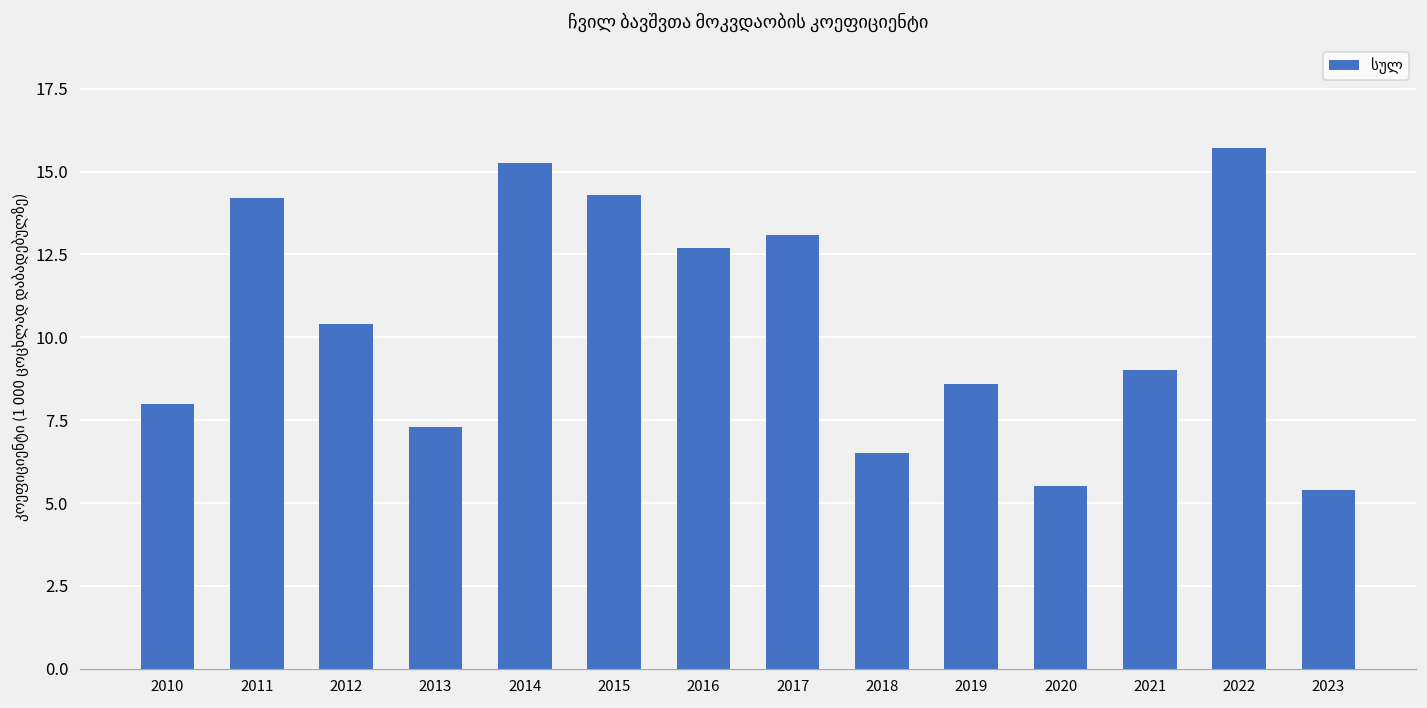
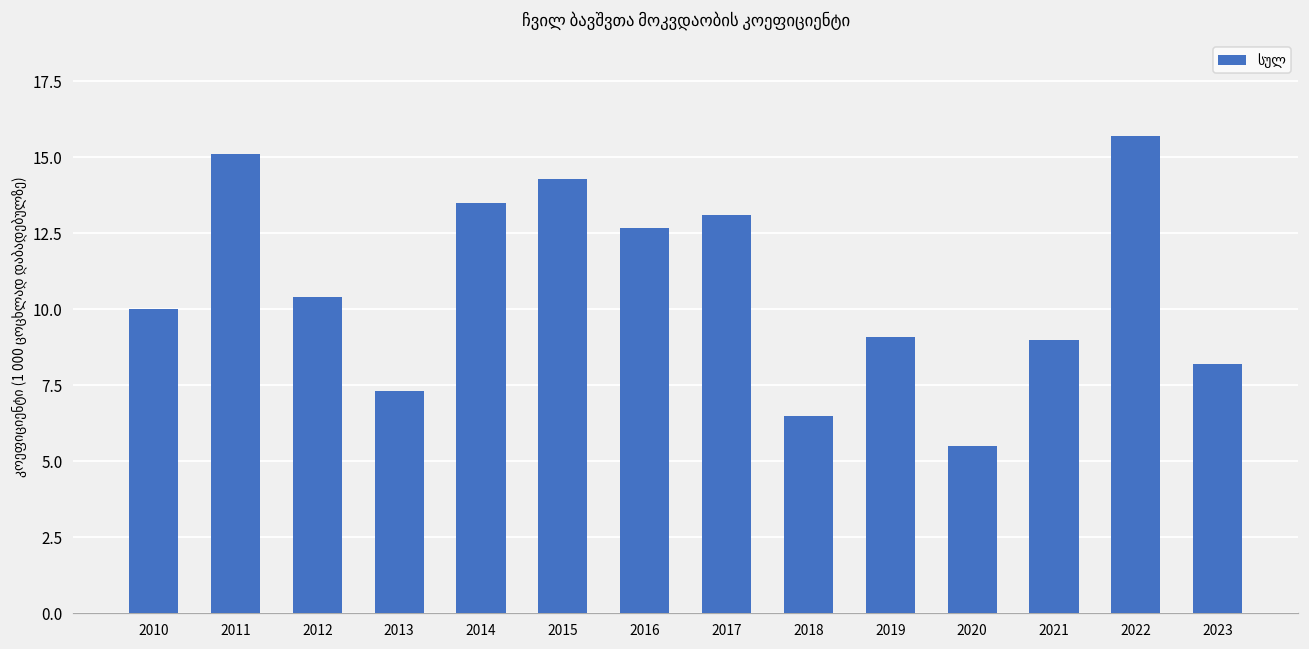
2010: 8 -> 10
2011: 14.2 -> 15.1
2014: 15.2 -> 13.5
2019: 8.6 -> 9.1
2023: 5.4 -> 8.2
